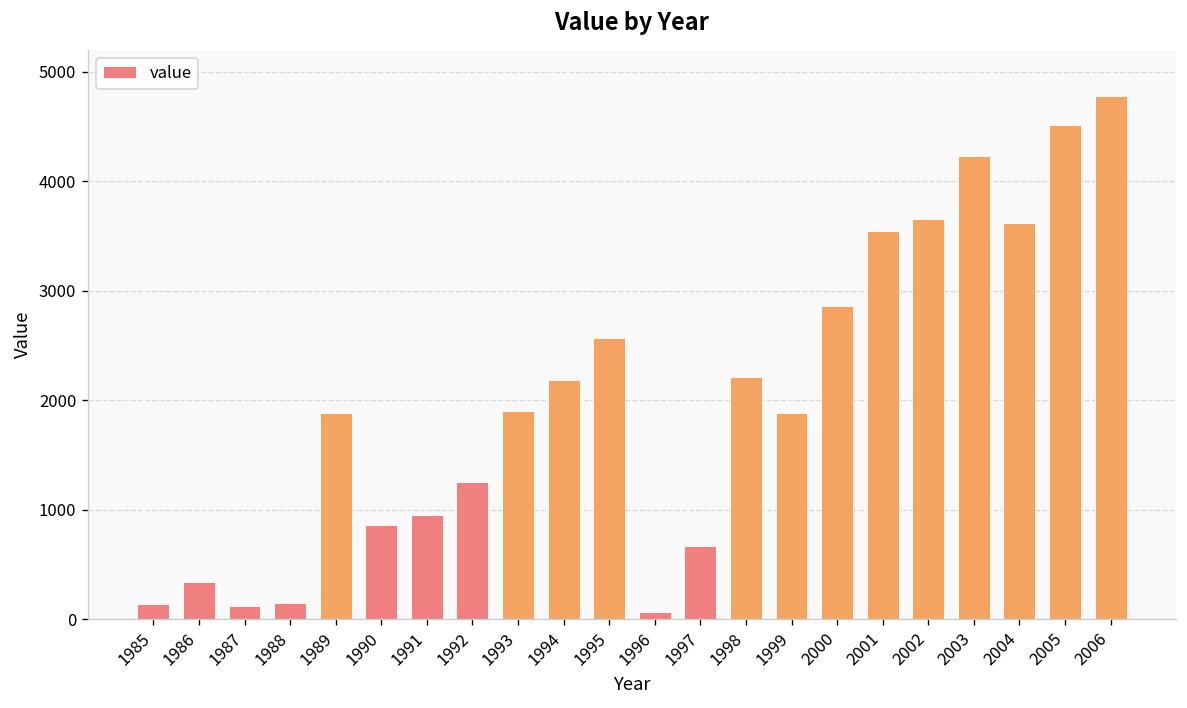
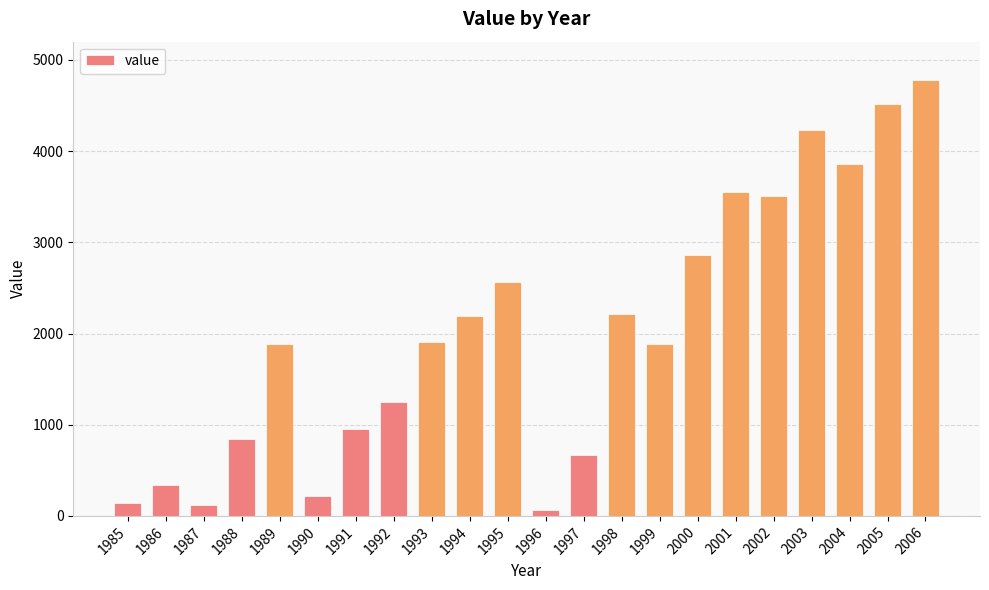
1988: 200 -> 800
1990: 900 -> 200
2002: 3700 -> 3500
2004: 3600 -> 3900
